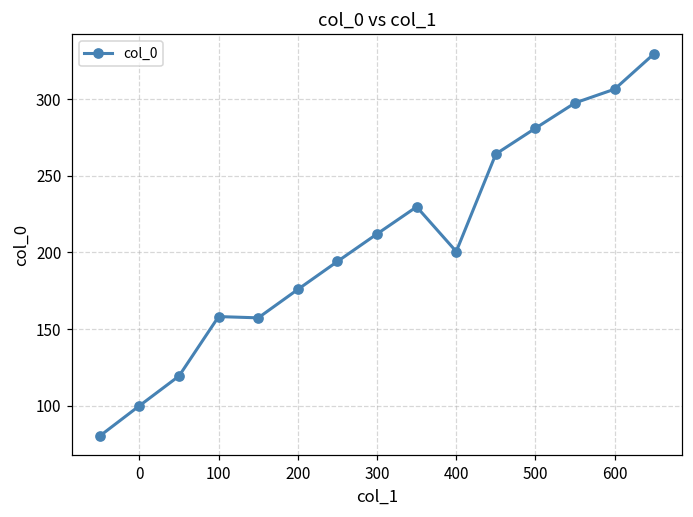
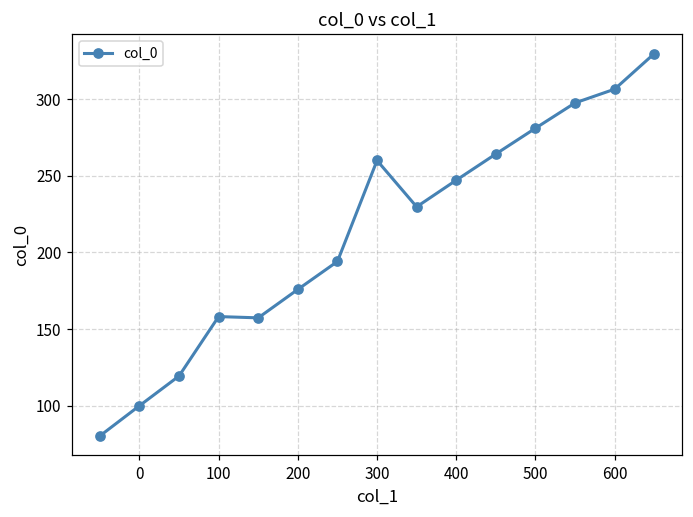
300: 212 -> 260
400: 201 -> 247
